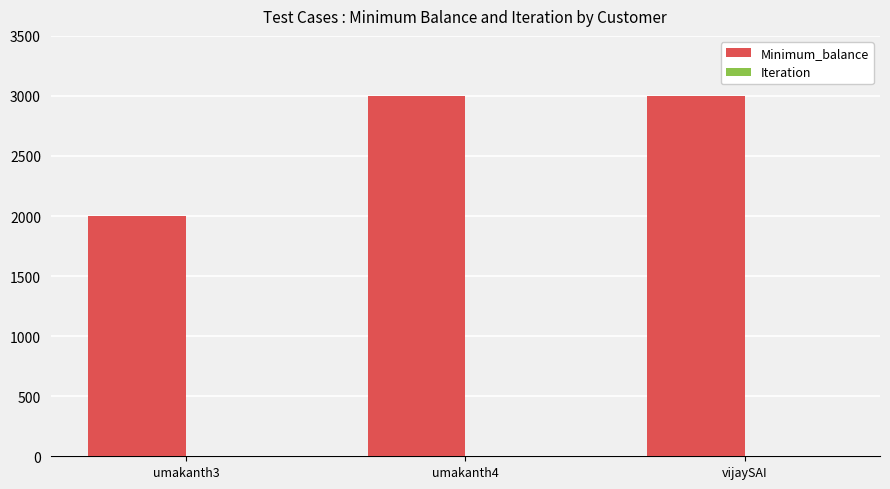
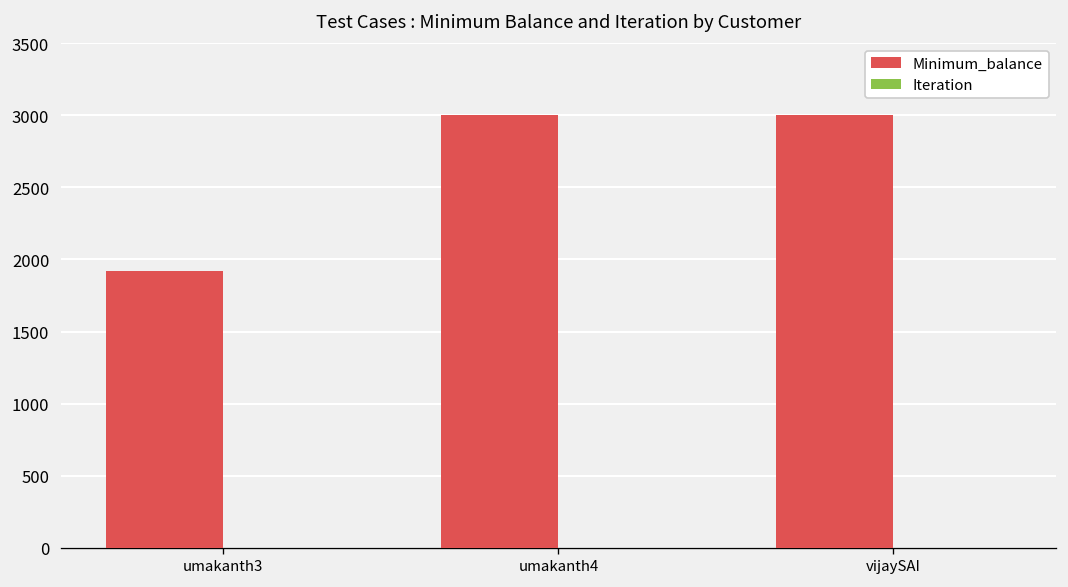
Minimum_balance, umakanth3: 2000 -> 1920
